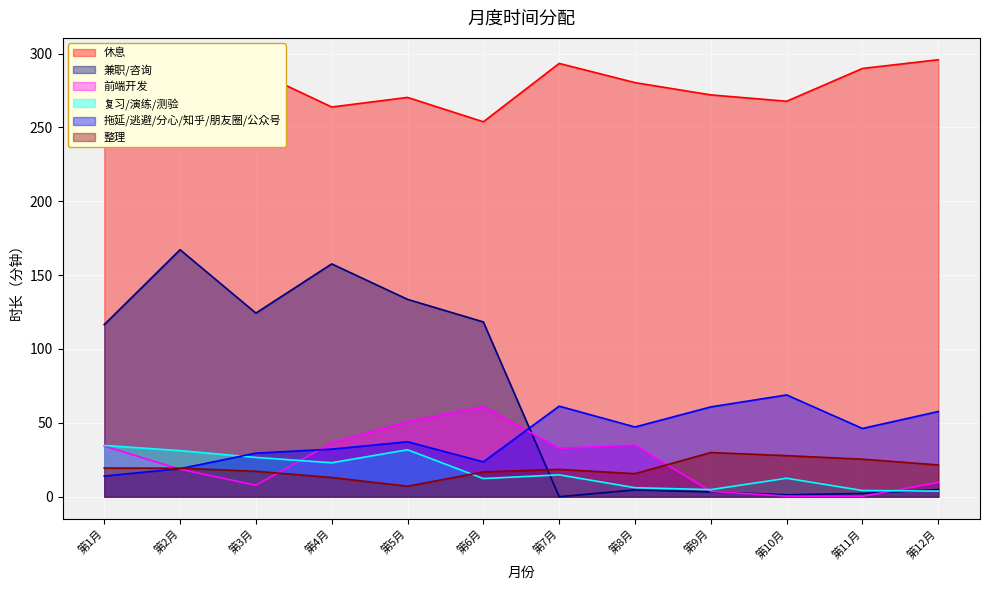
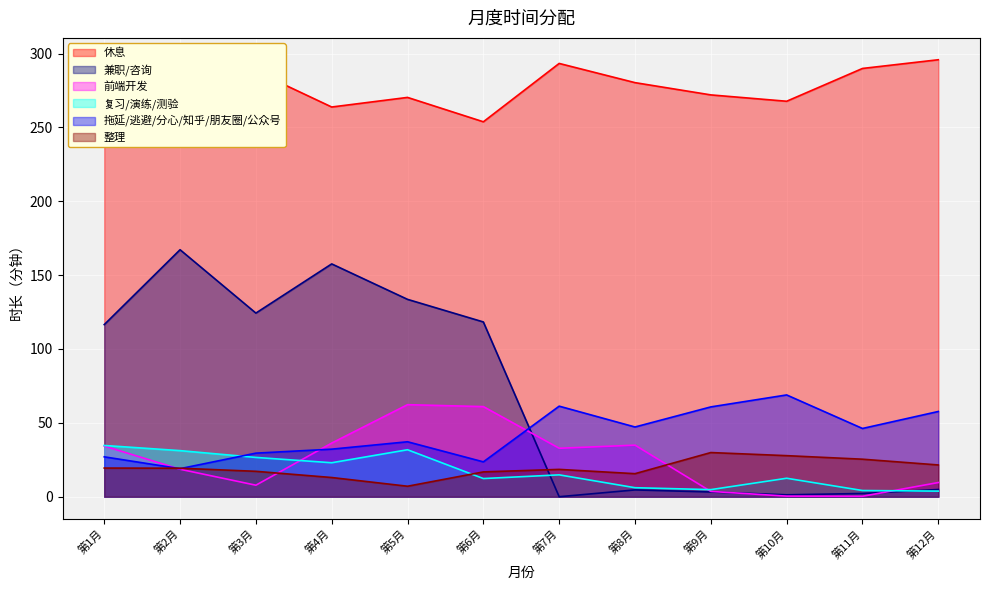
拖延/逃避/分心/知乎/朋友圈/公众号, 第1月: 14 -> 27
前端开发, 第5月: 51 -> 62
